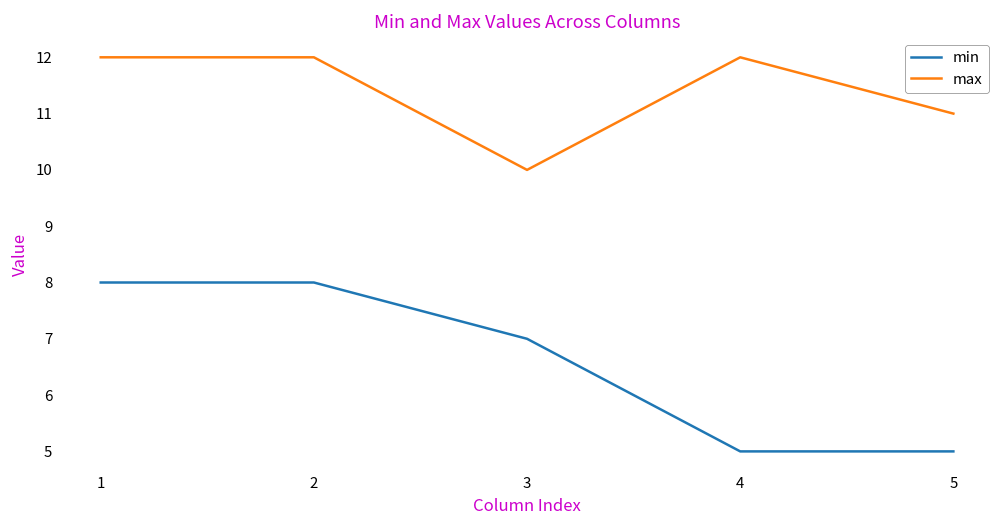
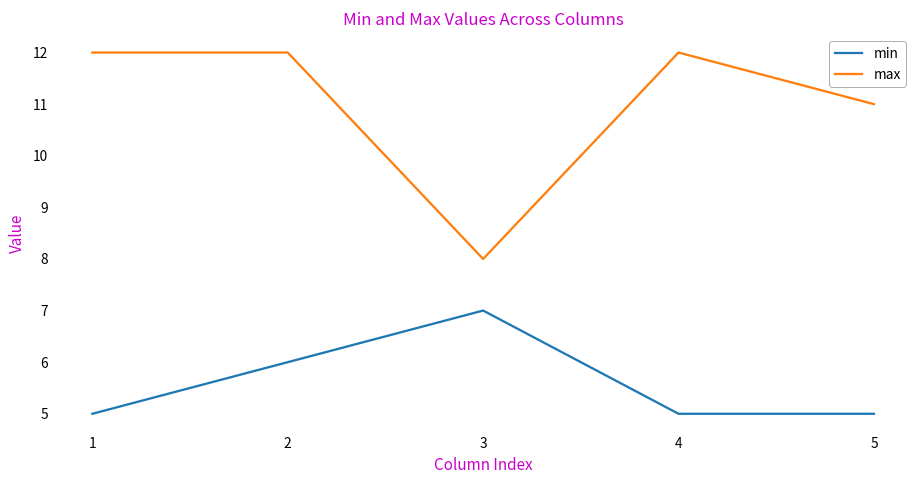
min, 1: 8 -> 5
min, 2: 8 -> 6
max, 3: 10 -> 8
